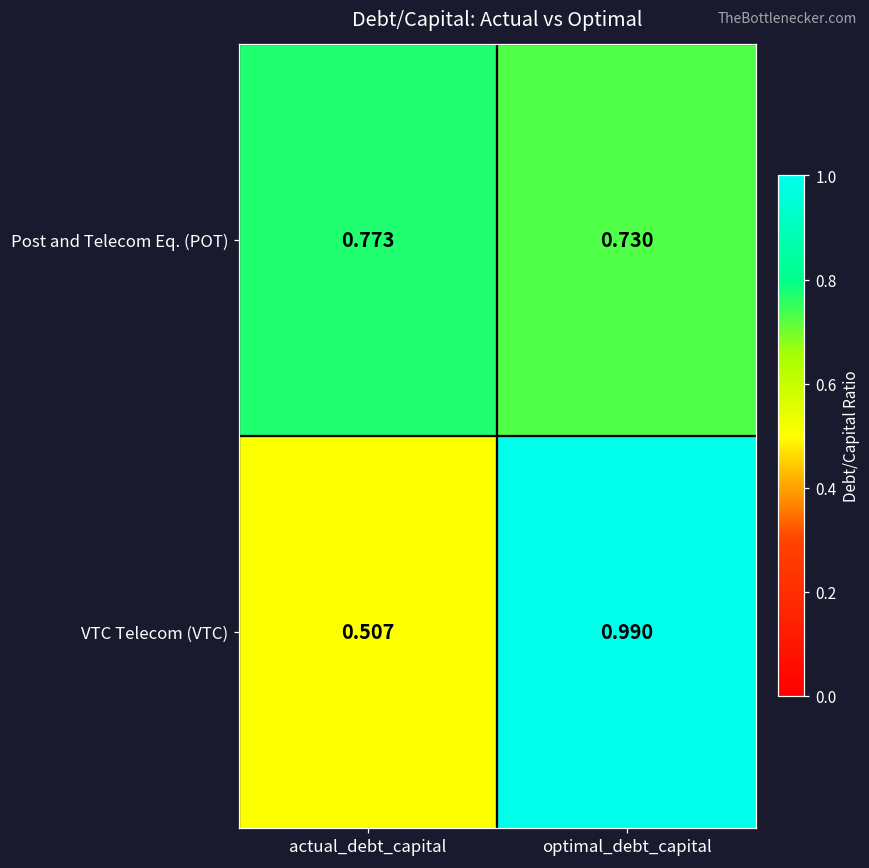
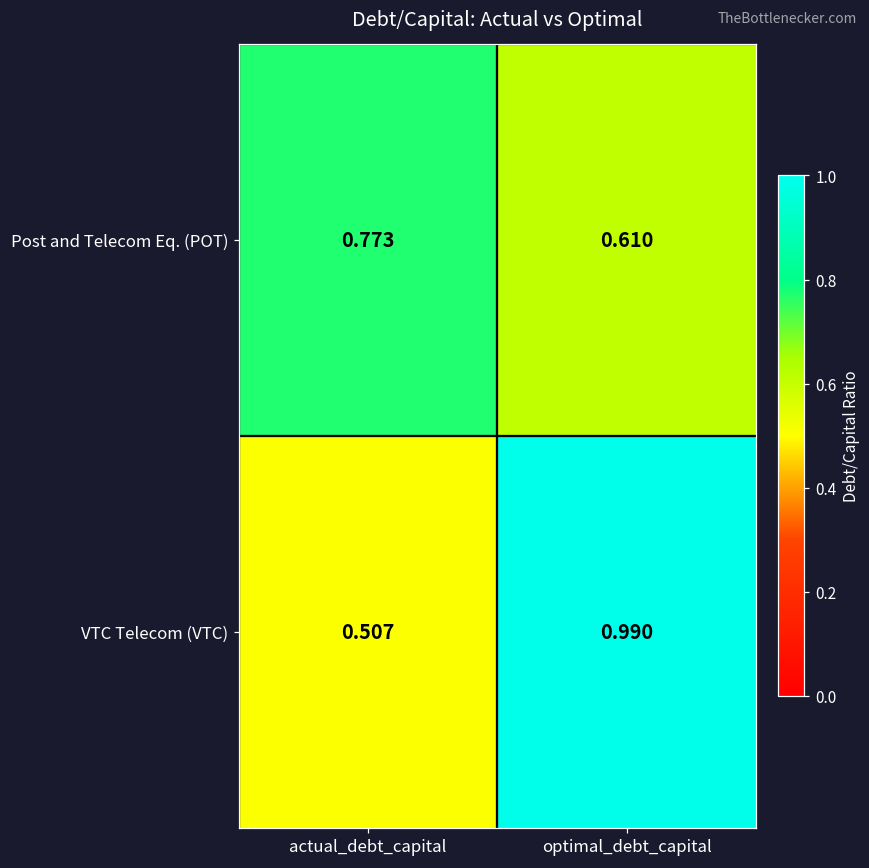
Post and Telecom Eq. (POT), optimal_debt_capital: 0.730 -> 0.610
